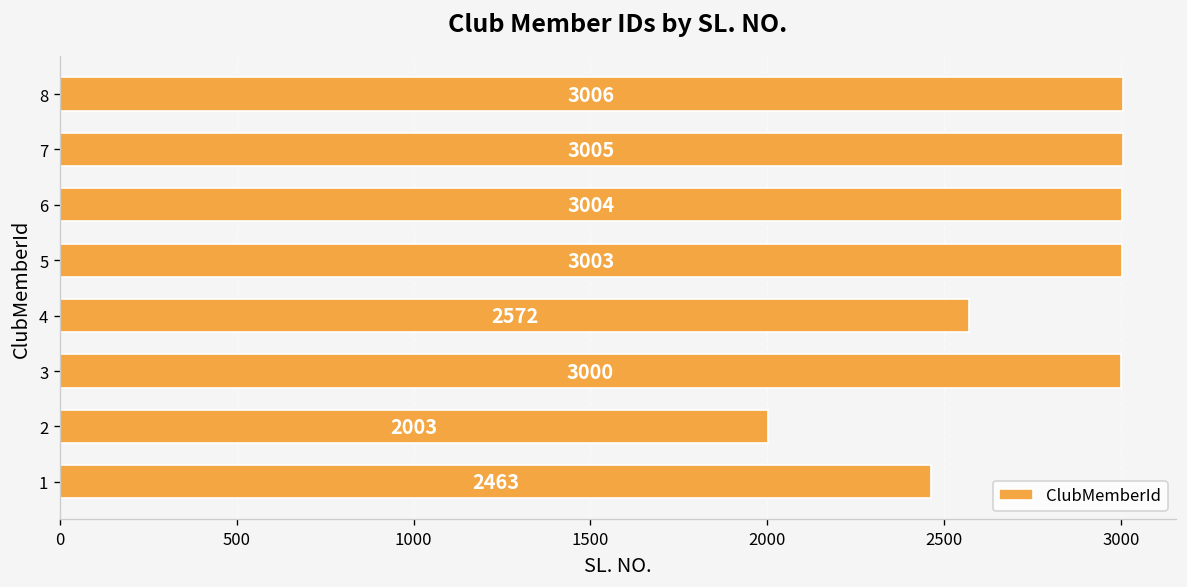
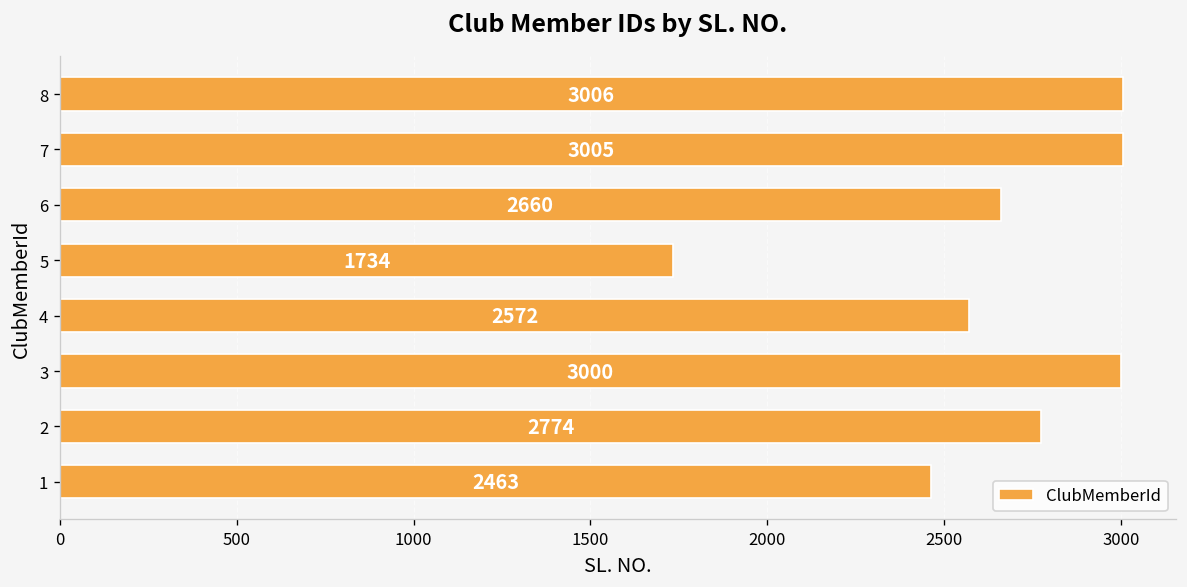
6: 3004 -> 2660
5: 3003 -> 1734
2: 2003 -> 2774
